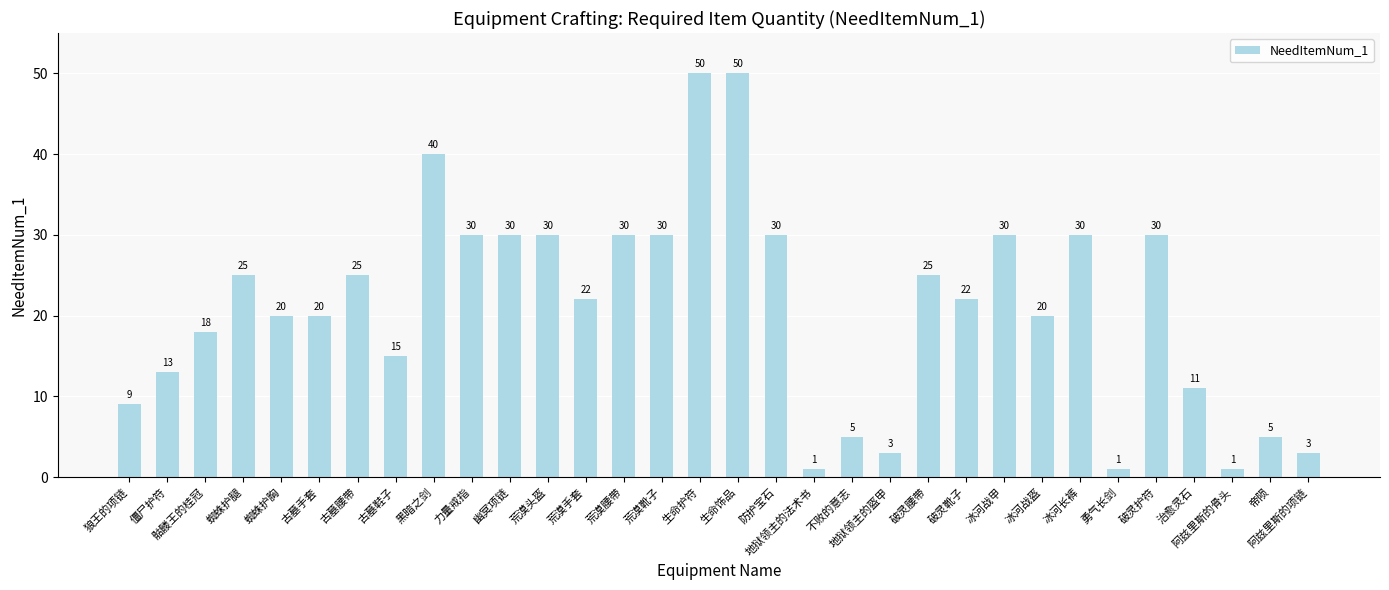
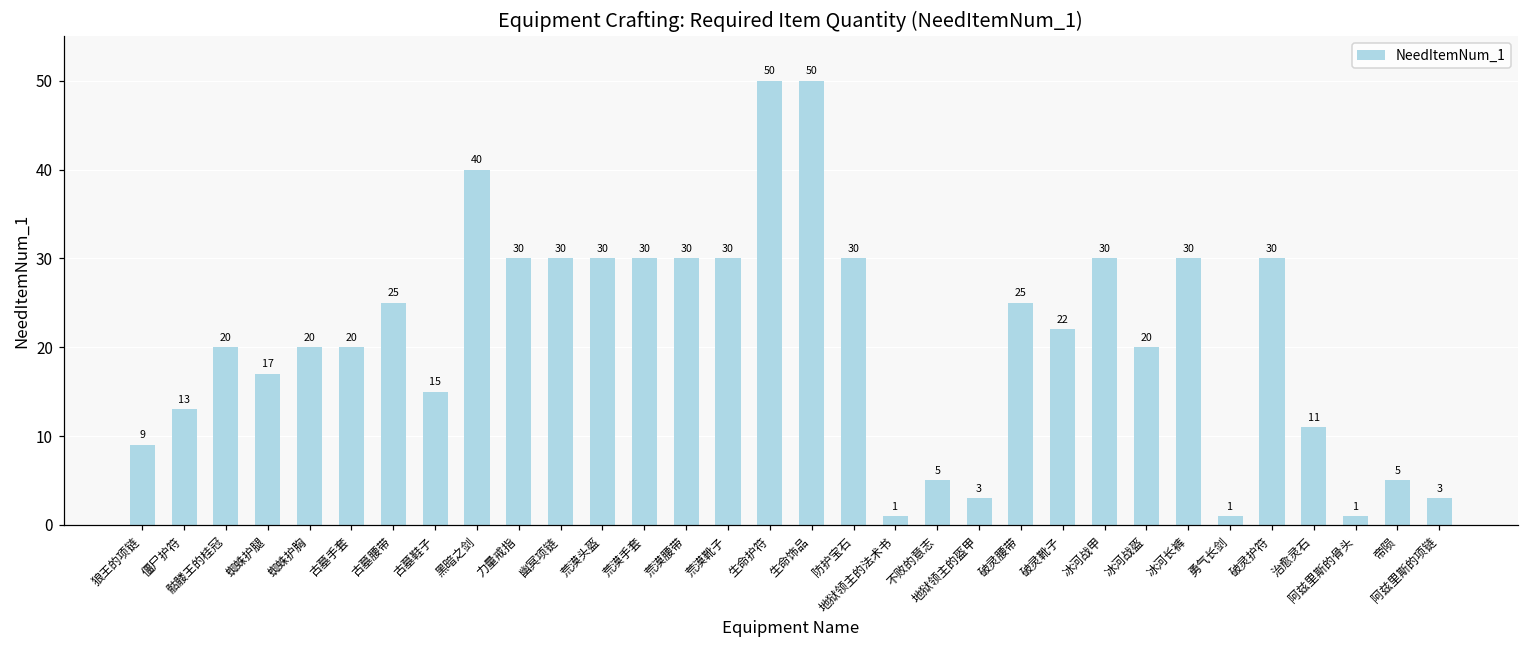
骷髅王的桂冠: 18 -> 20
蜘蛛护腿: 25 -> 17
荒漠手套: 22 -> 30
